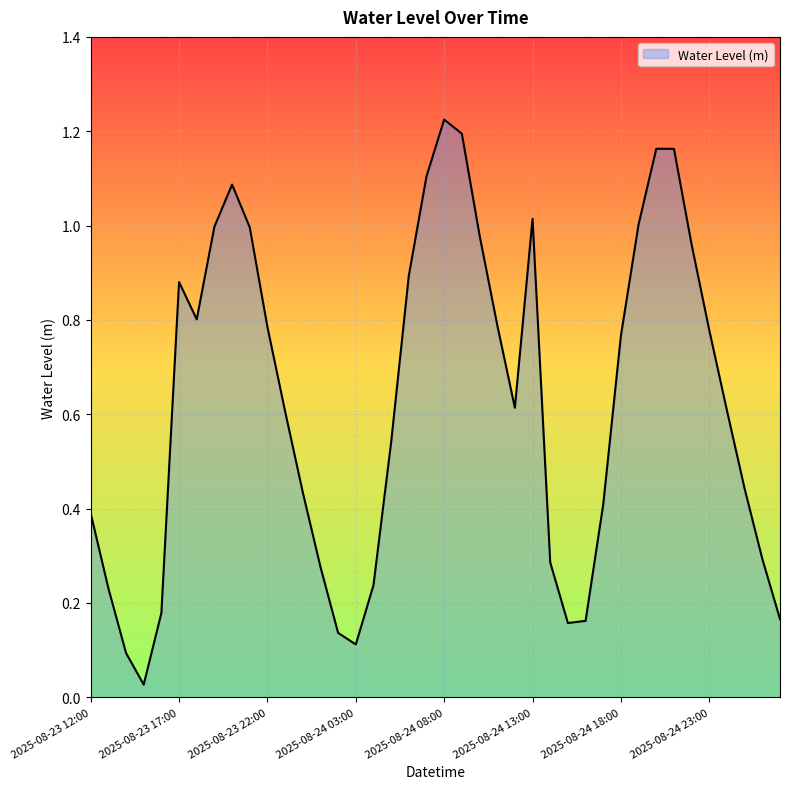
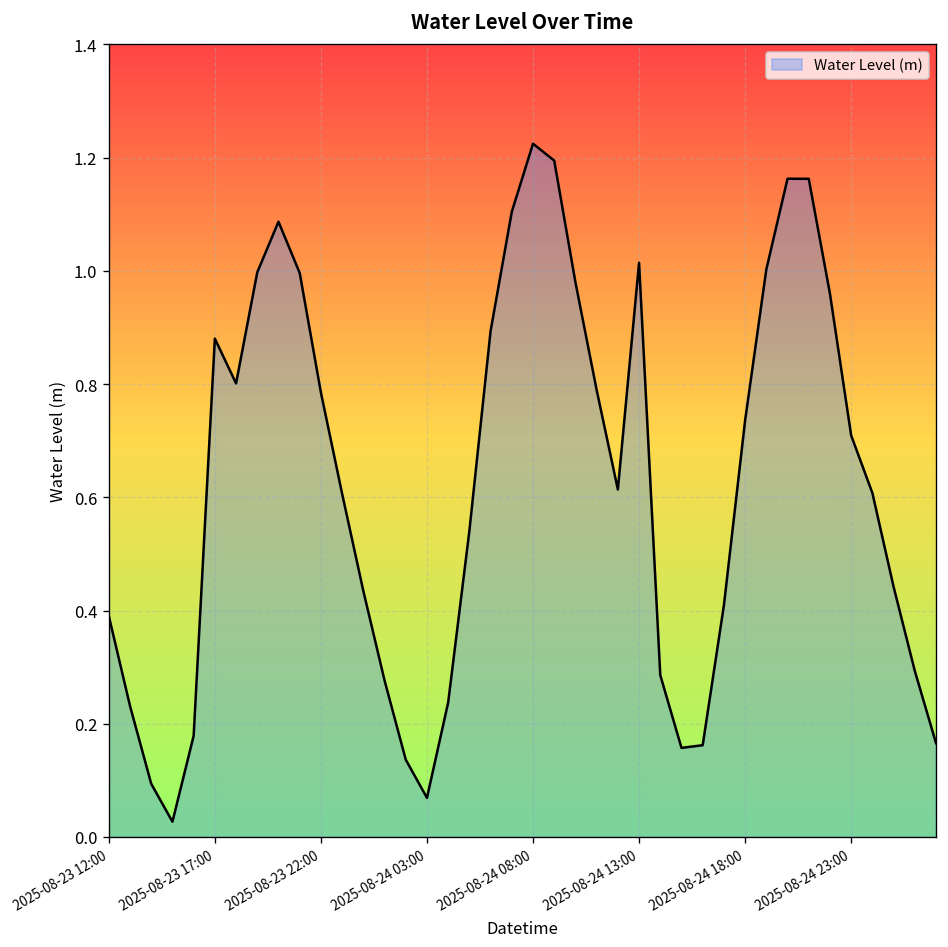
2025-08-24 03:00: 0.11 -> 0.07
2025-08-24 18:00: 0.77 -> 0.74
2025-08-24 23:00: 0.78 -> 0.71
